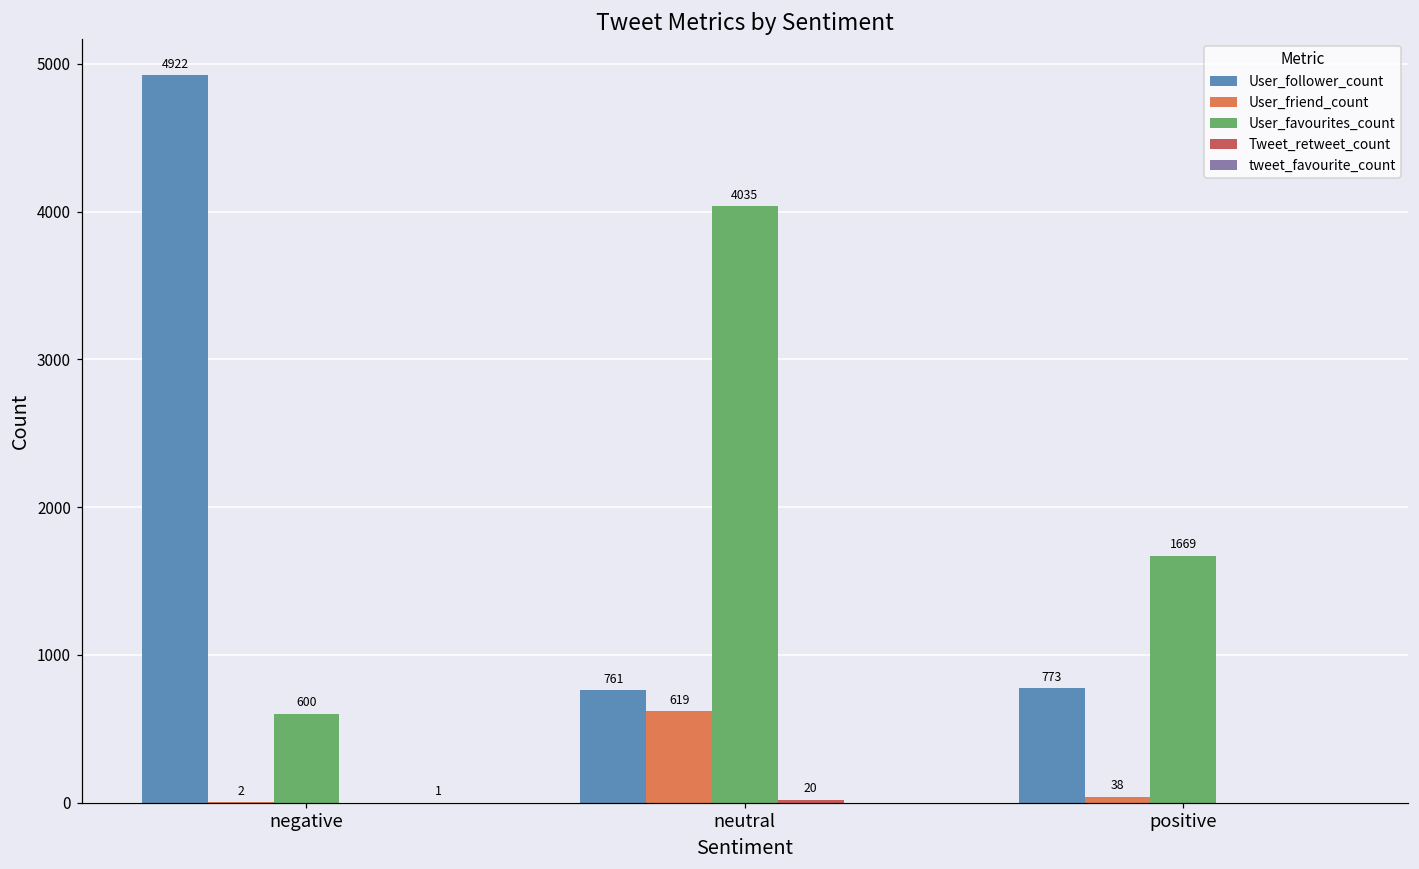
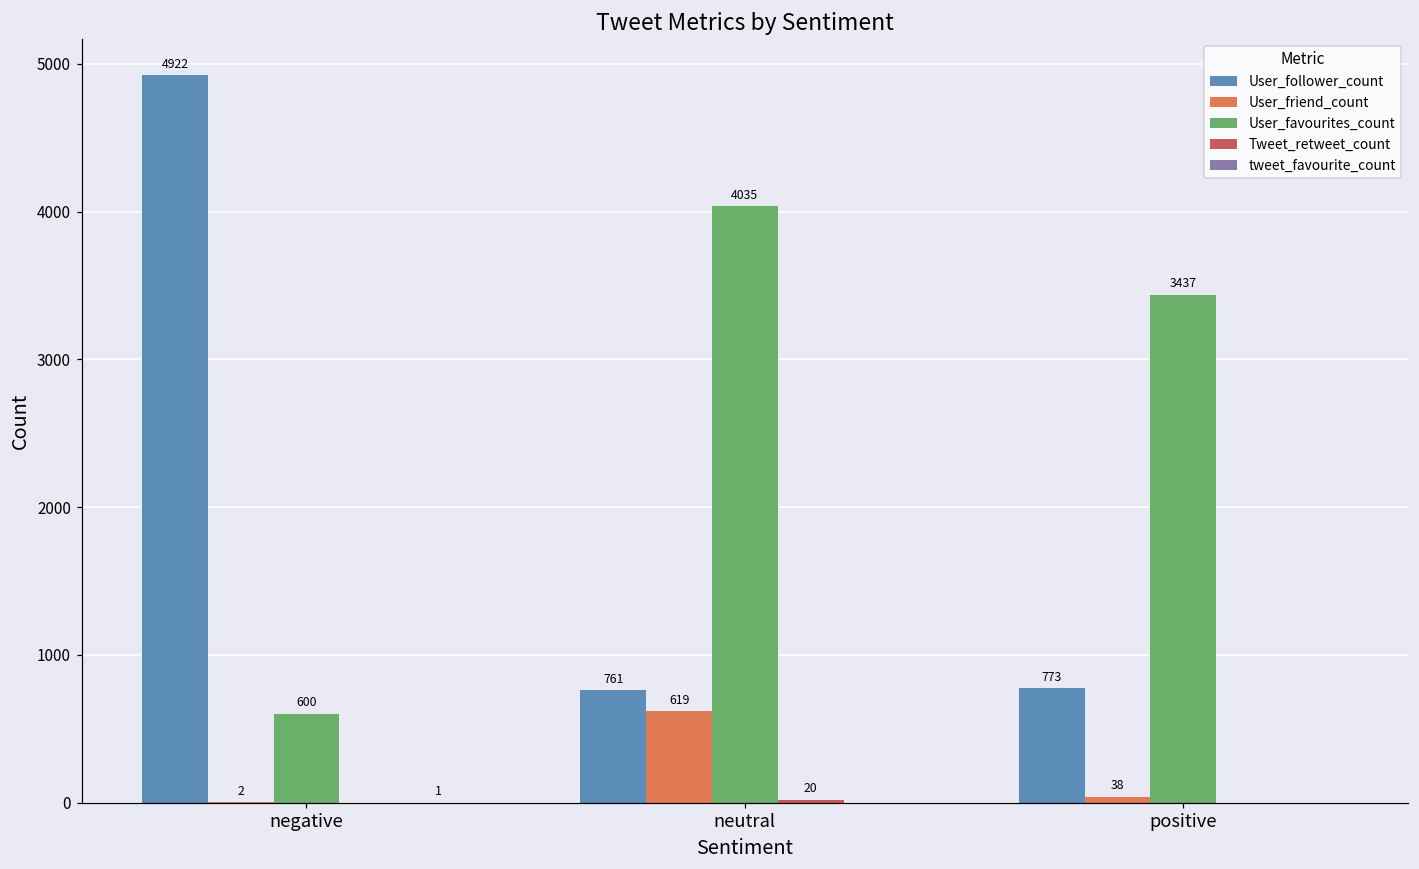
User_favourites_count, positive: 1669 -> 3437
